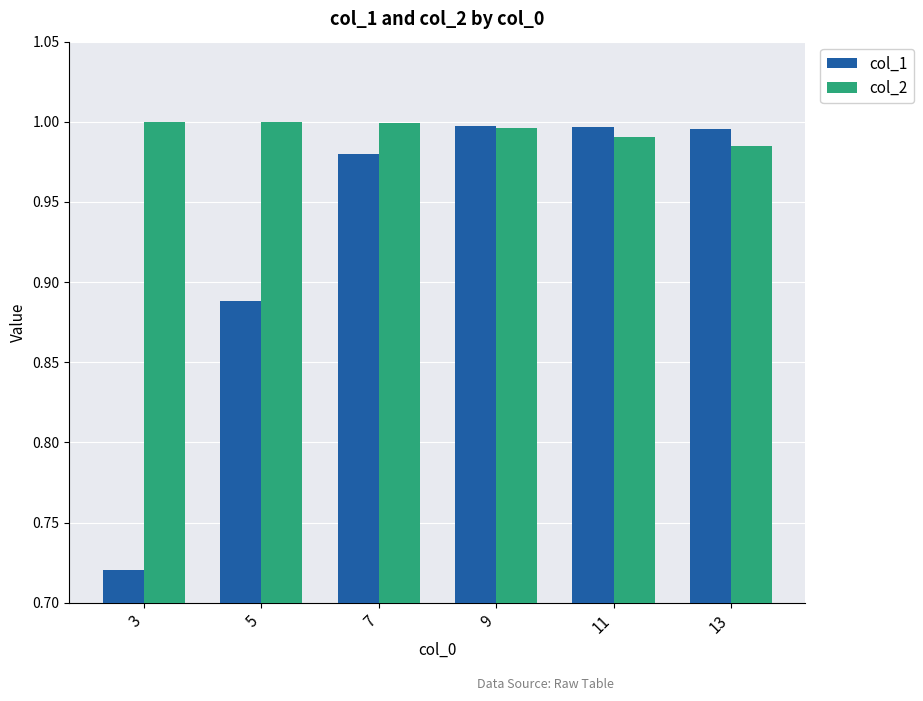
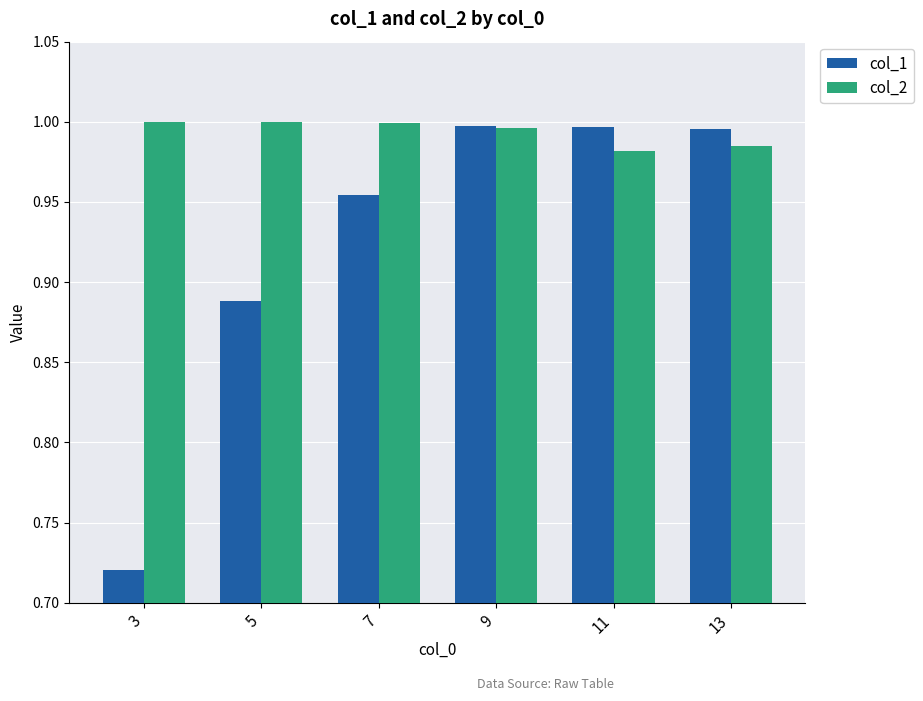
col_1, 7: 0.980 -> 0.954
col_2, 11: 0.991 -> 0.982
